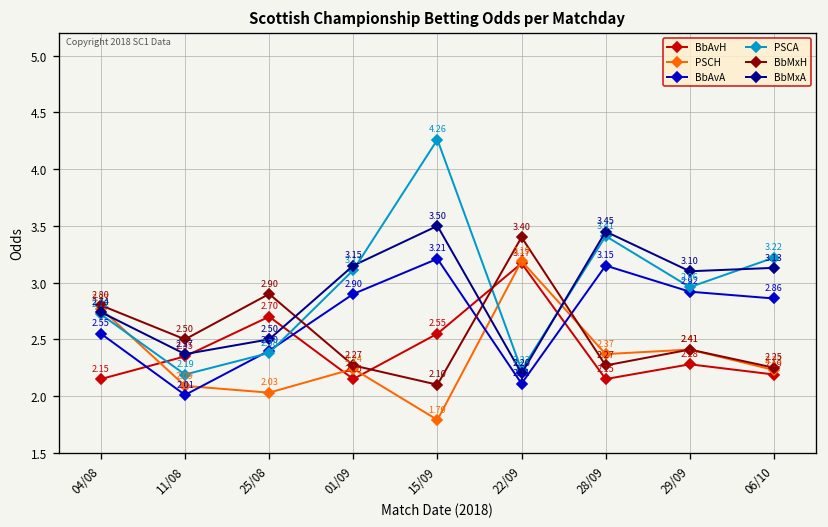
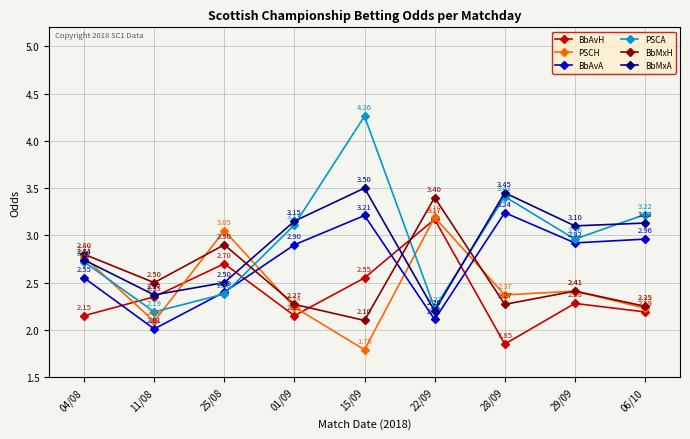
PSCH, 25/08: 2.03 -> 3.05
BbAvH, 28/09: 2.15 -> 1.85
BbAvA, 28/09: 3.15 -> 3.24
BbAvA, 06/10: 2.86 -> 2.96
